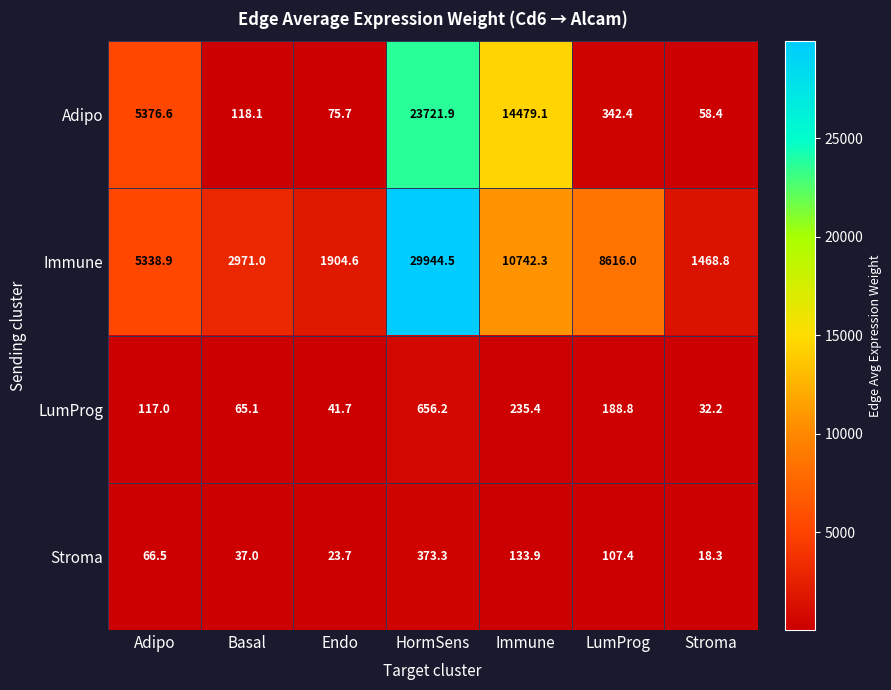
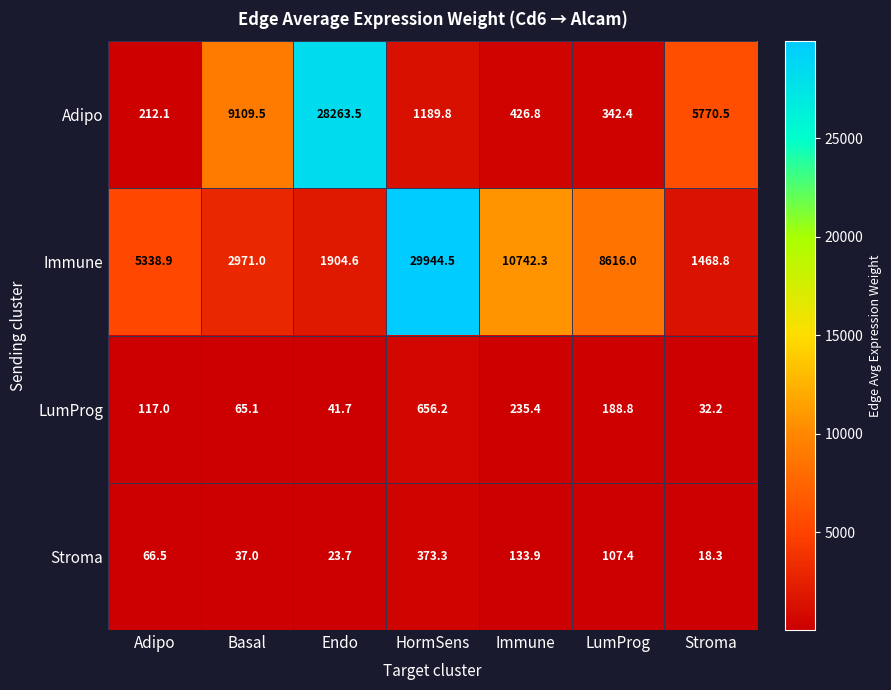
Adipo, Adipo: 5376.6 -> 212.1
Adipo, Basal: 118.1 -> 9109.5
Adipo, Endo: 75.7 -> 28263.5
Adipo, HormSens: 23721.9 -> 1189.8
Adipo, Immune: 14479.1 -> 426.8
Adipo, Stroma: 58.4 -> 5770.5
